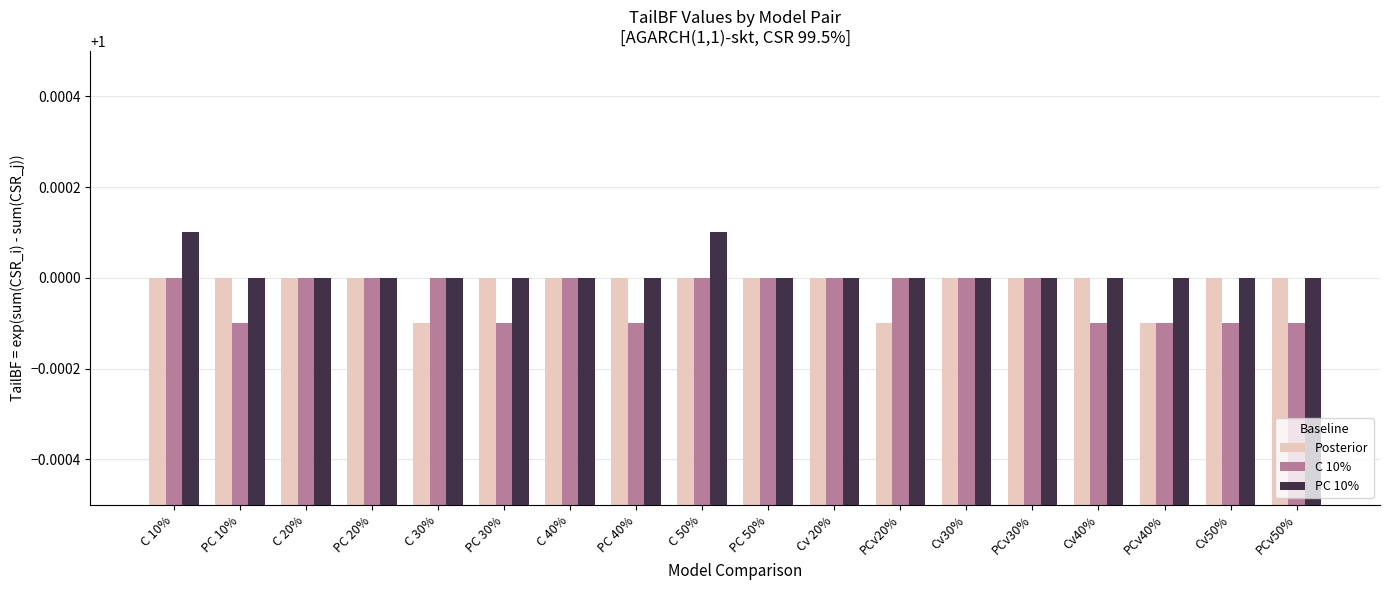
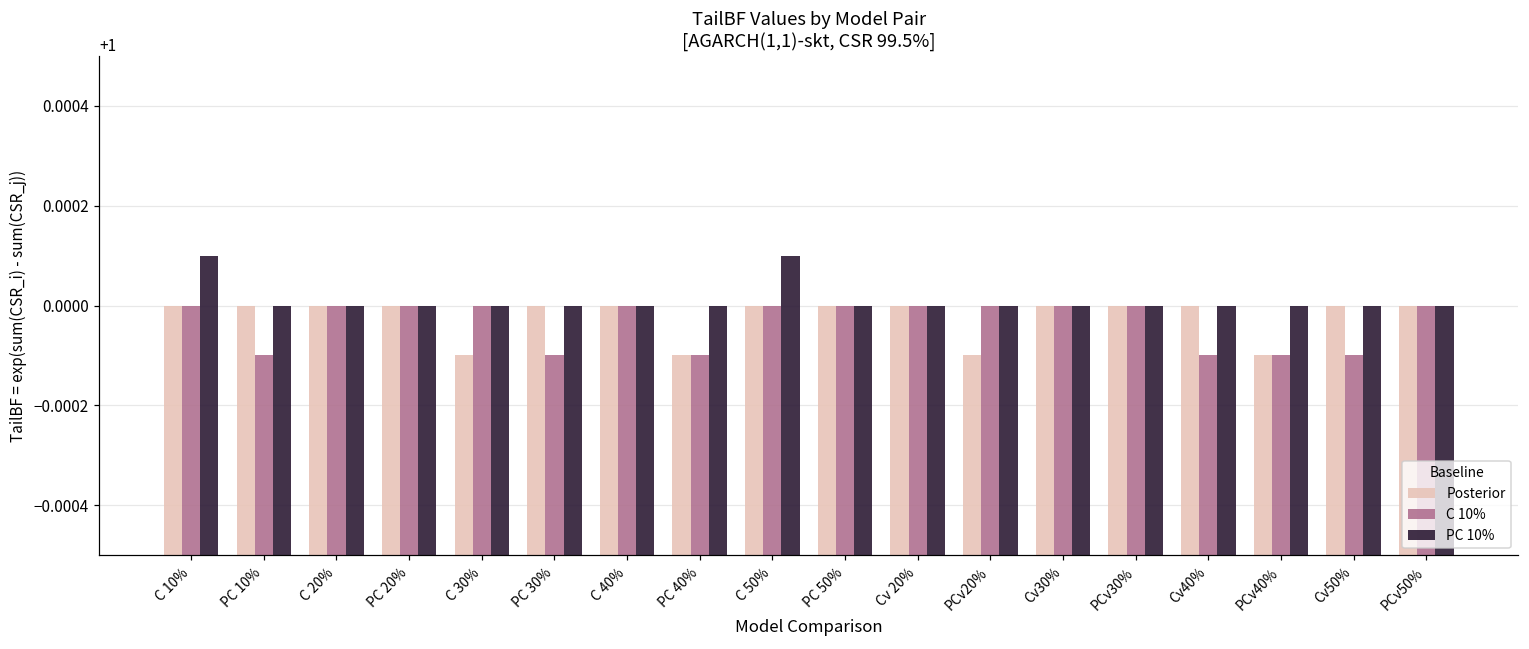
Posterior, PC 40%: 1.0000 -> 0.9999
C 10%, PCv50%: 0.9999 -> 1.0000
